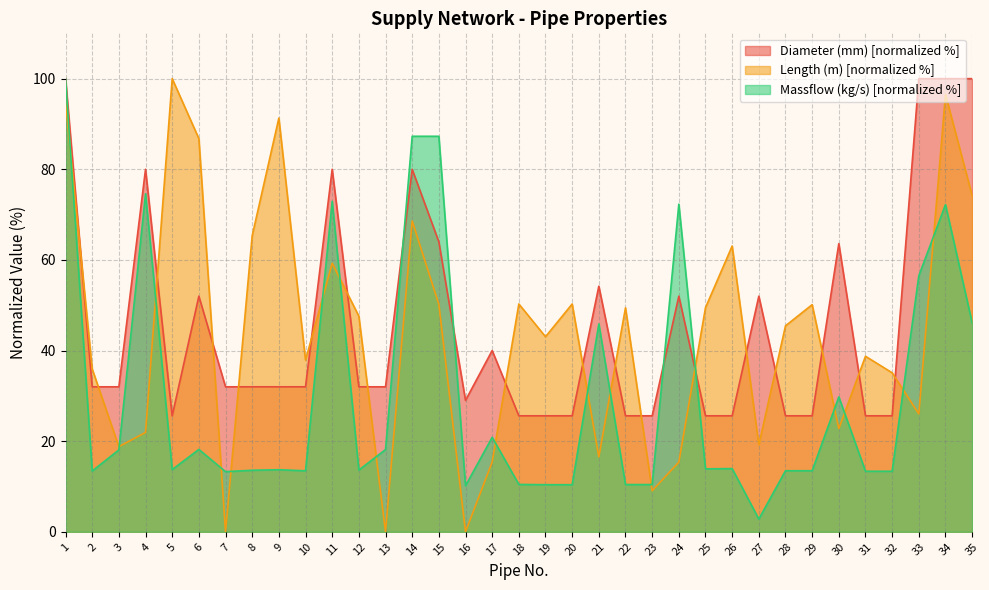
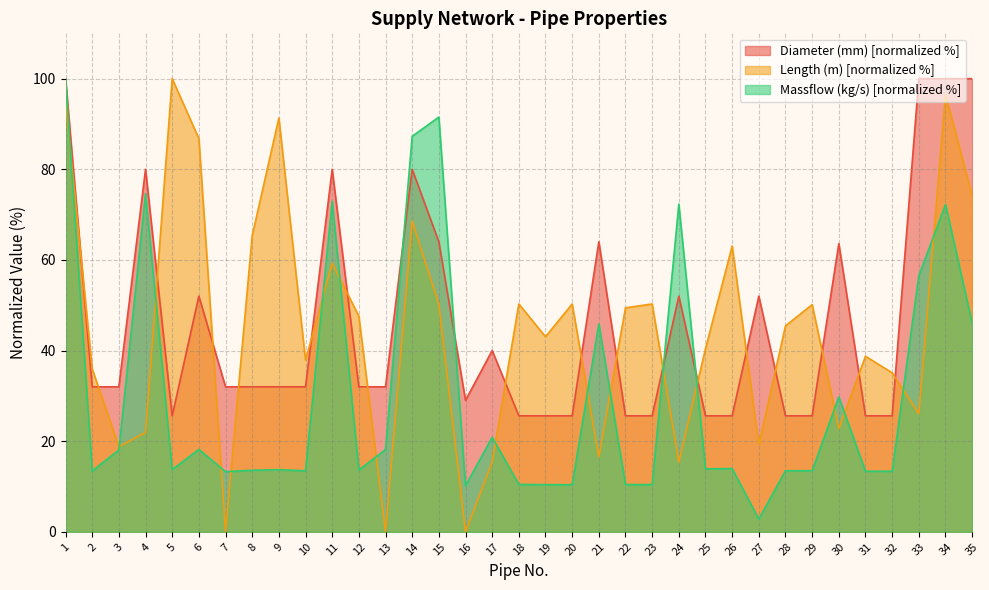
Massflow (kg/s) [normalized %], 15: 87 -> 92
Diameter (mm) [normalized %], 21: 54 -> 64
Length (m) [normalized %], 23: 9 -> 50
Length (m) [normalized %], 25: 49 -> 40
